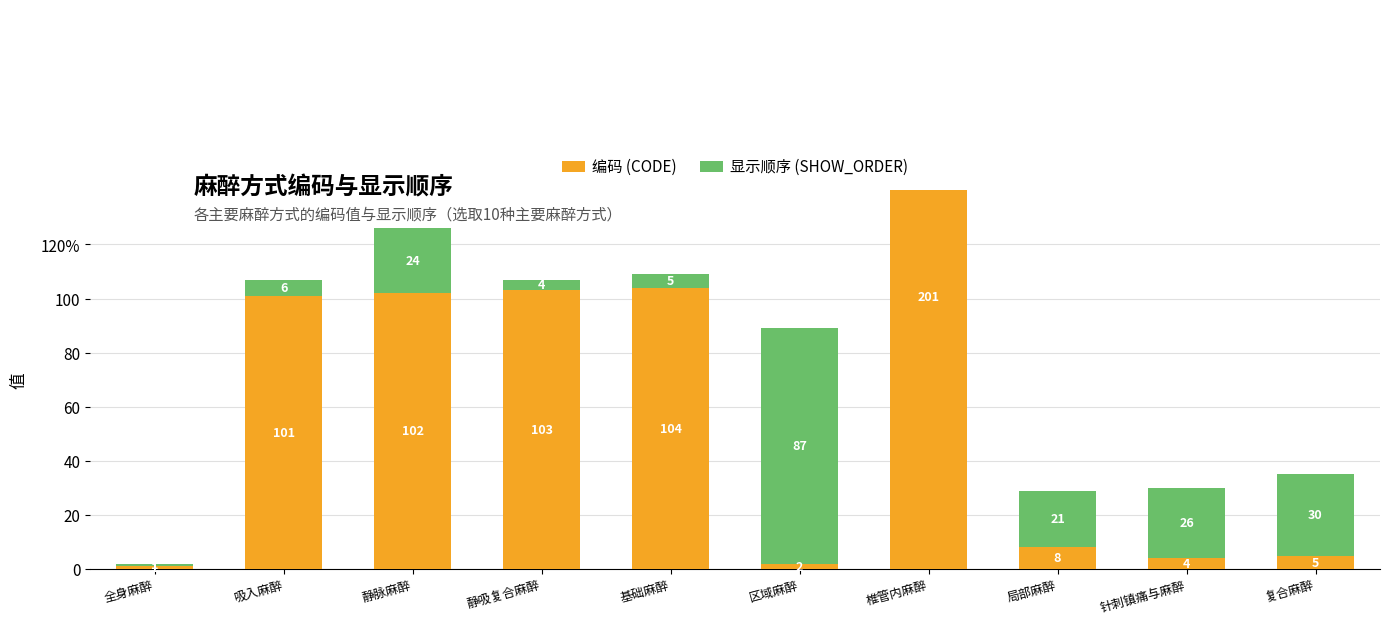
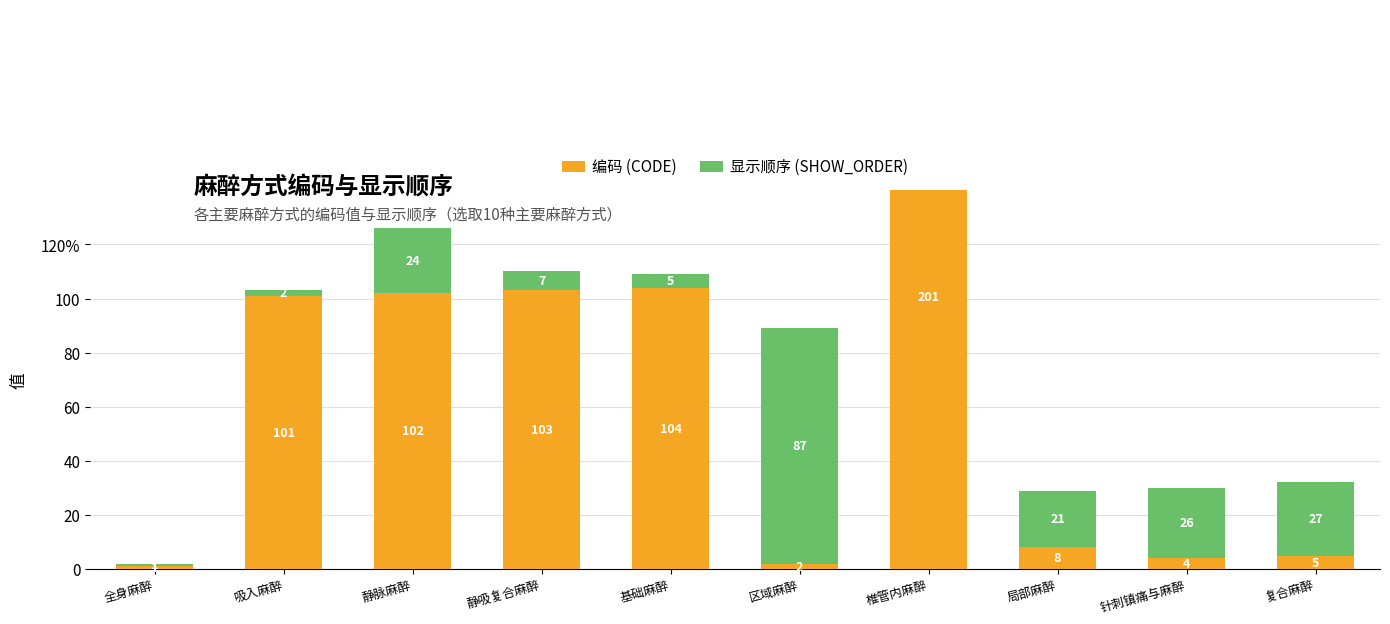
显示顺序 (SHOW_ORDER), 吸入麻醉: 6 -> 2
显示顺序 (SHOW_ORDER), 静吸复合麻醉: 4 -> 7
显示顺序 (SHOW_ORDER), 复合麻醉: 30 -> 27
